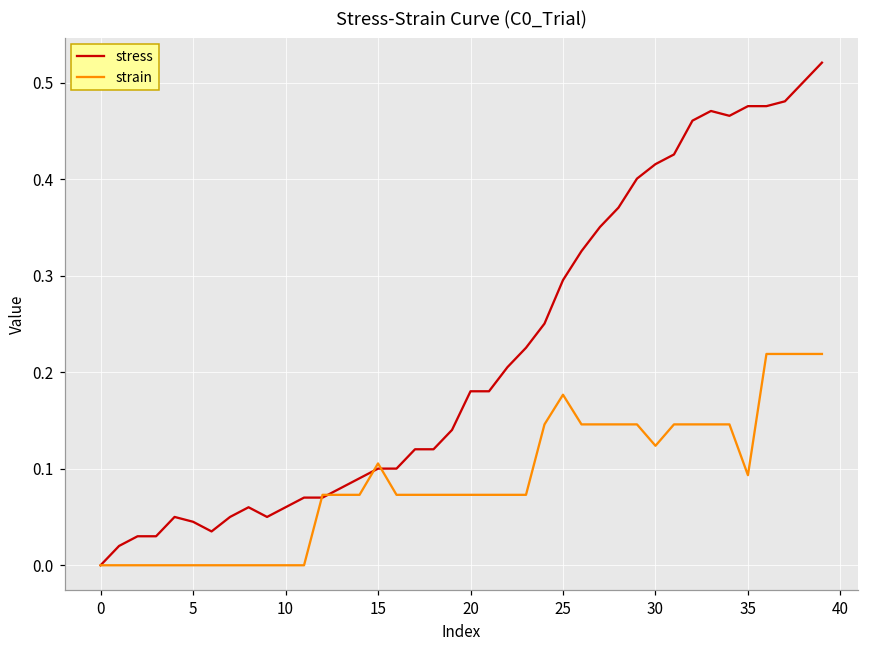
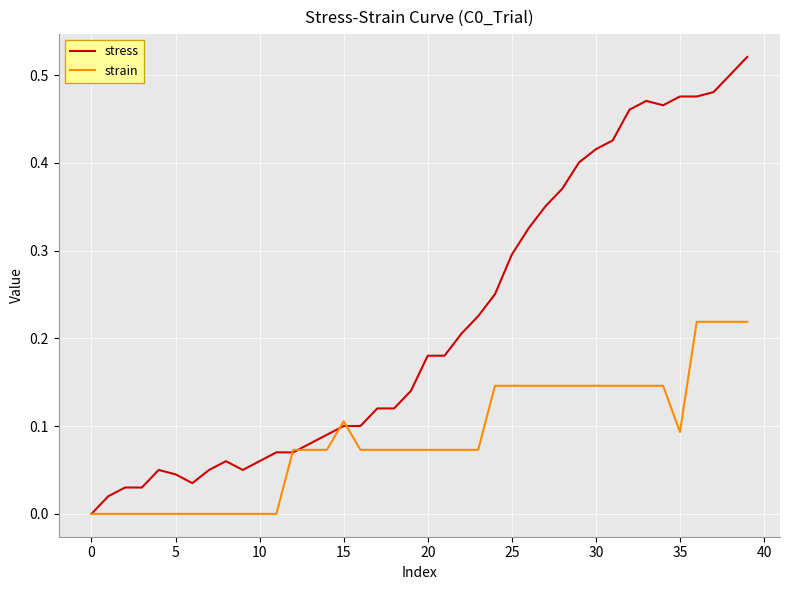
strain, 25: 0.18 -> 0.15
strain, 30: 0.12 -> 0.15
